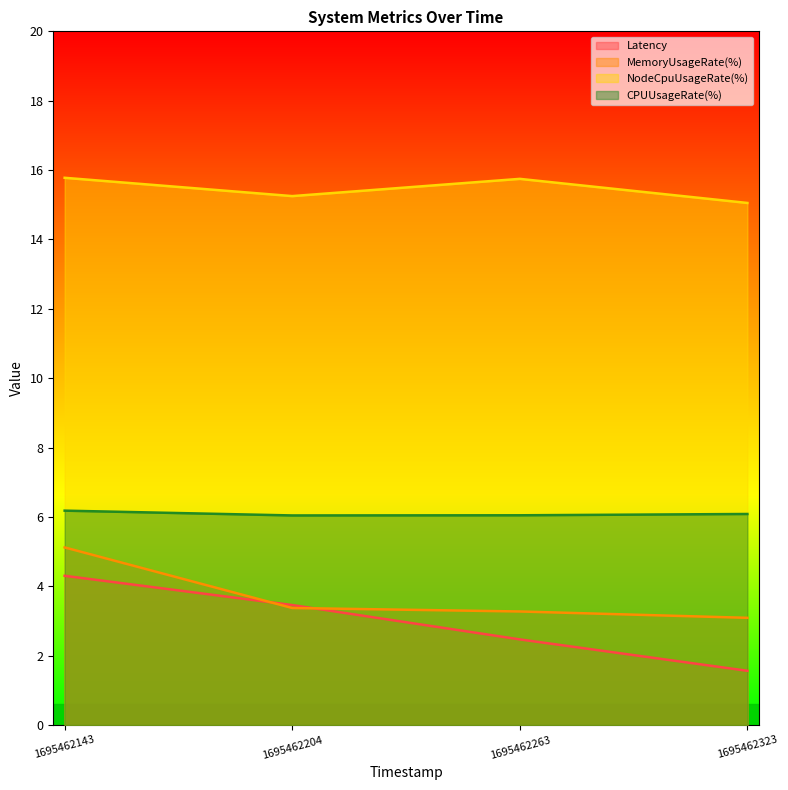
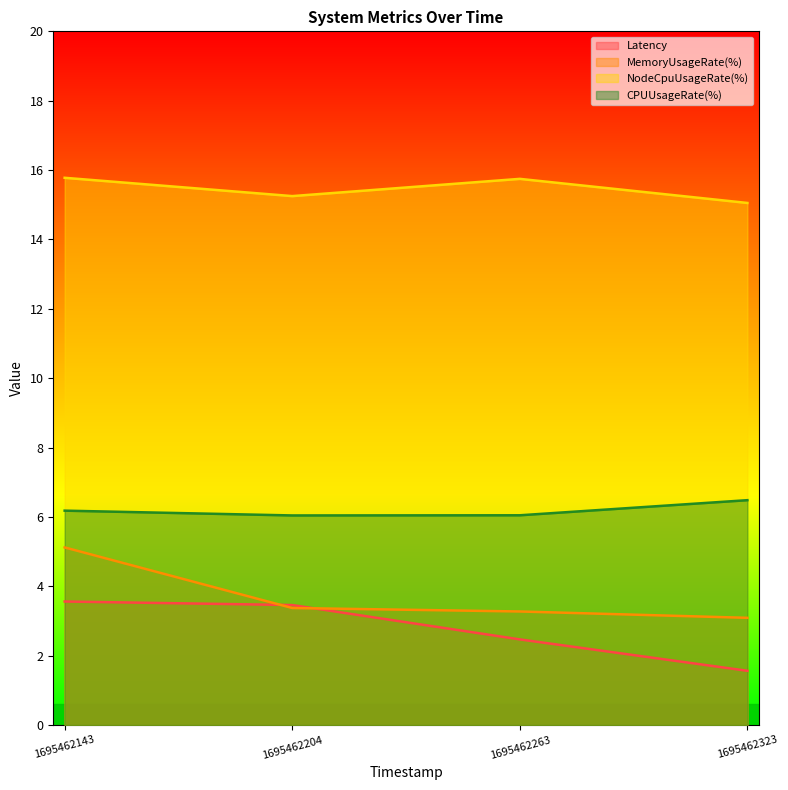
Latency, 1695462143: 4.3 -> 3.6
CPUUsageRate(%), 1695462323: 6.1 -> 6.5
